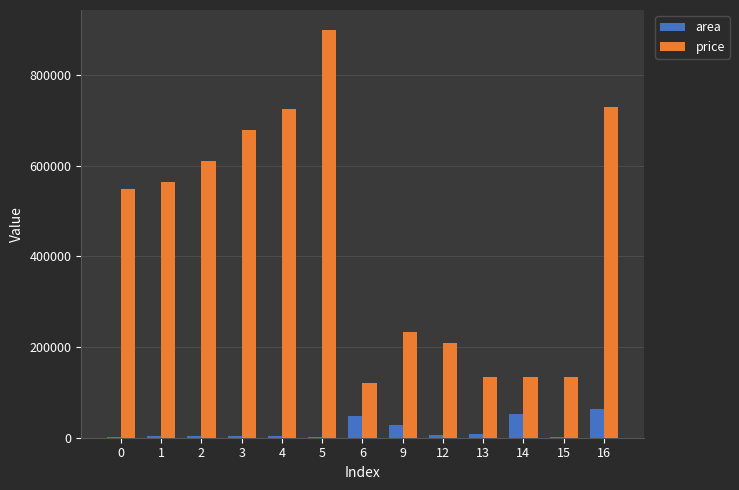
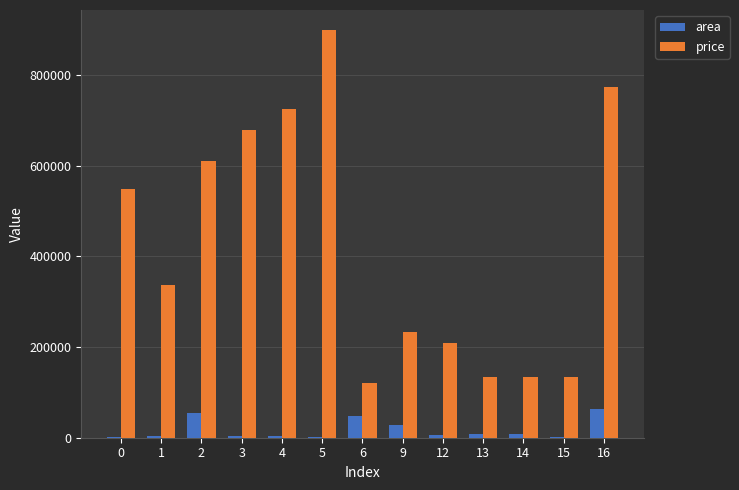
price, 1: 570000 -> 340000
area, 2: 0 -> 50000
area, 14: 50000 -> 10000
price, 16: 730000 -> 770000
